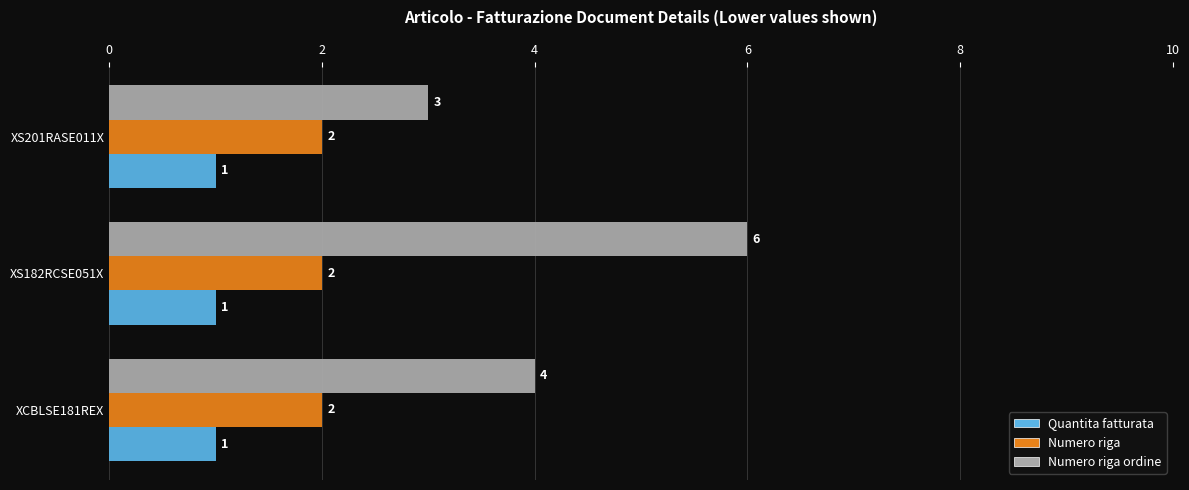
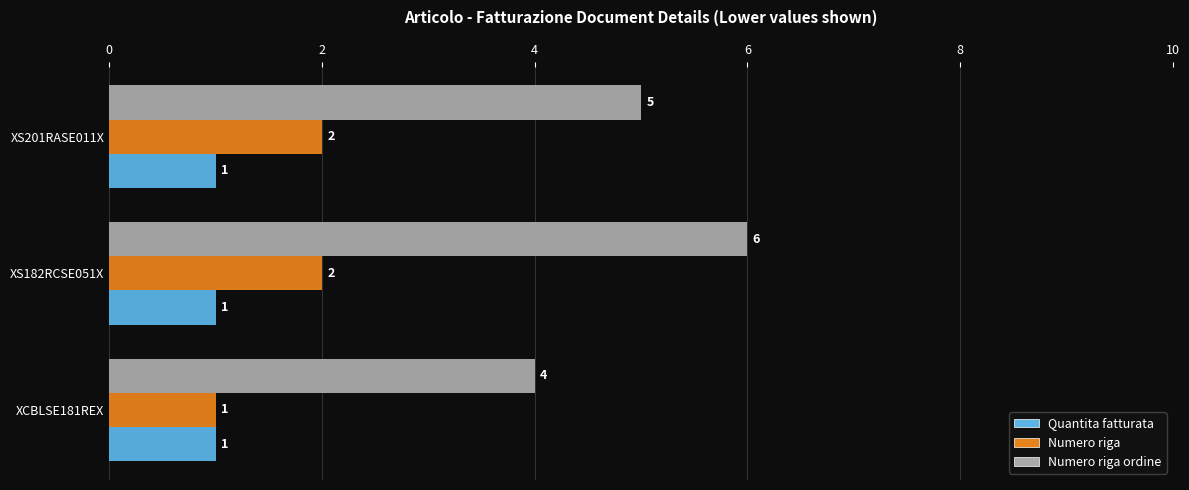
Numero riga ordine, XS201RASE011X: 3 -> 5
Numero riga, XCBLSE181REX: 2 -> 1
